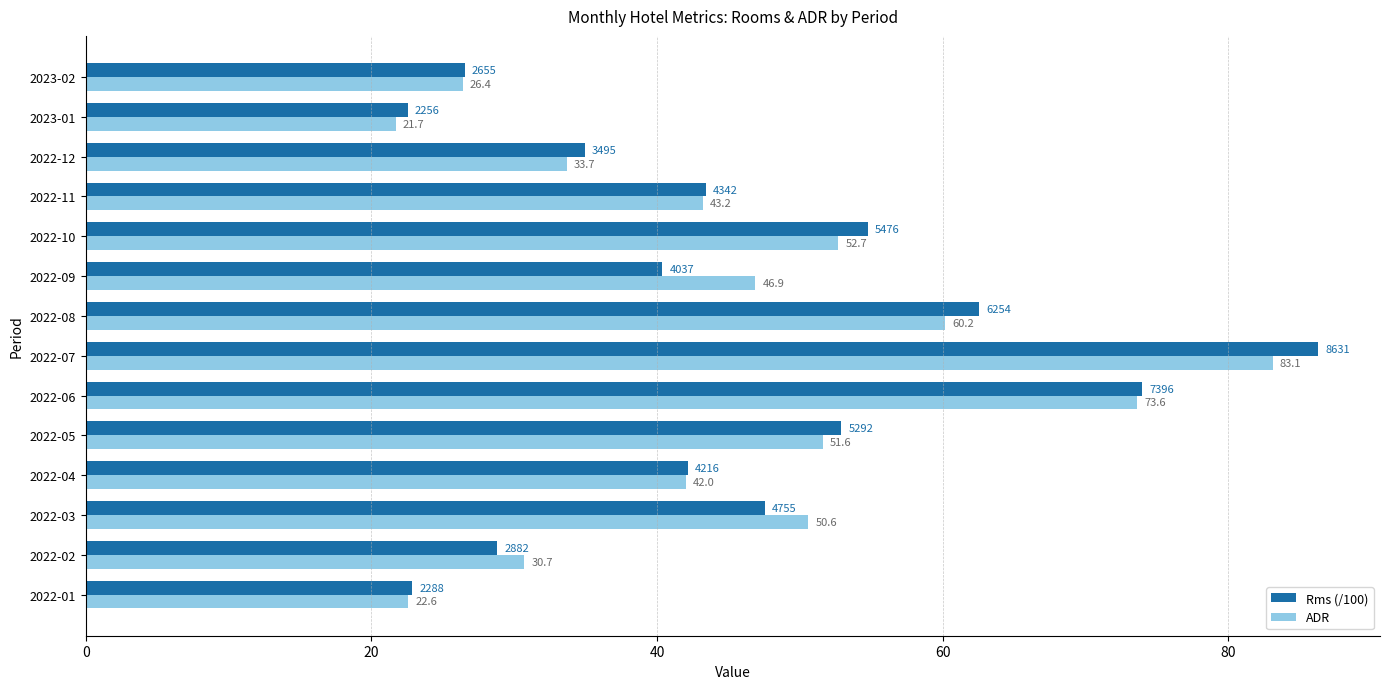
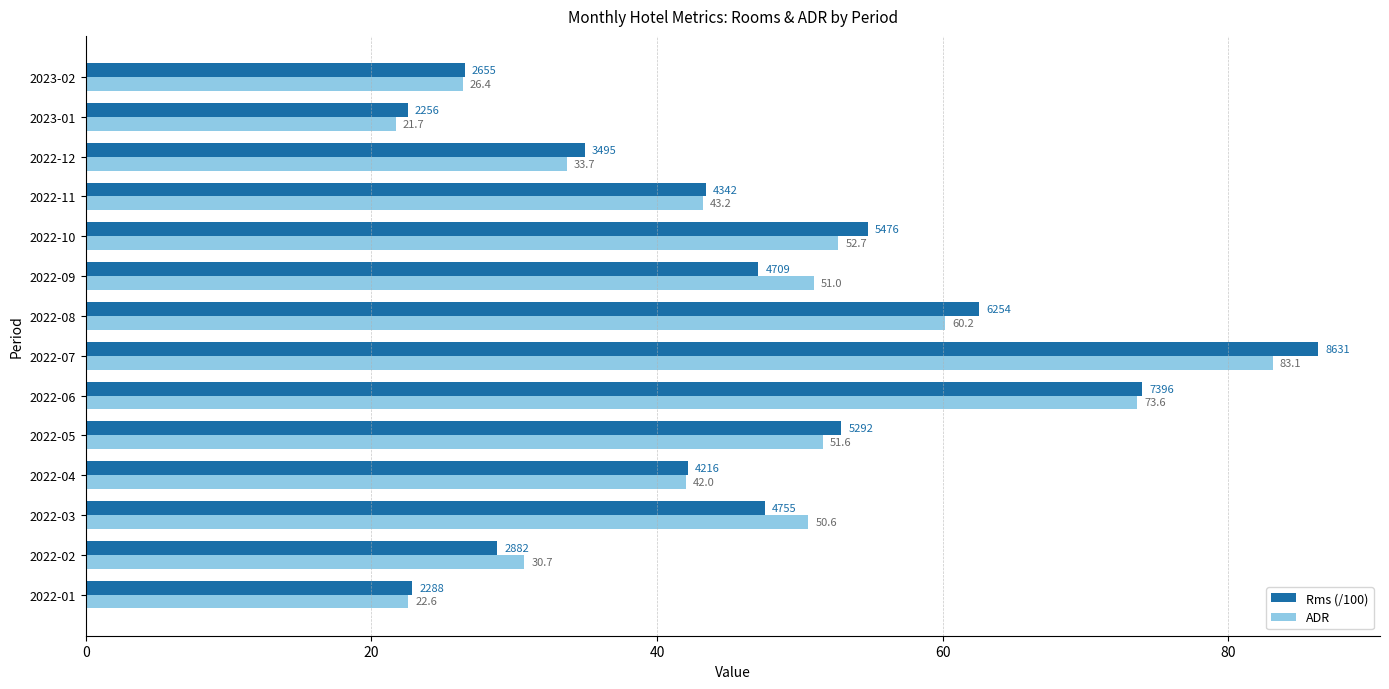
Rms (/100), 2022-09: 4037 -> 4709
ADR, 2022-09: 46.9 -> 51.0
